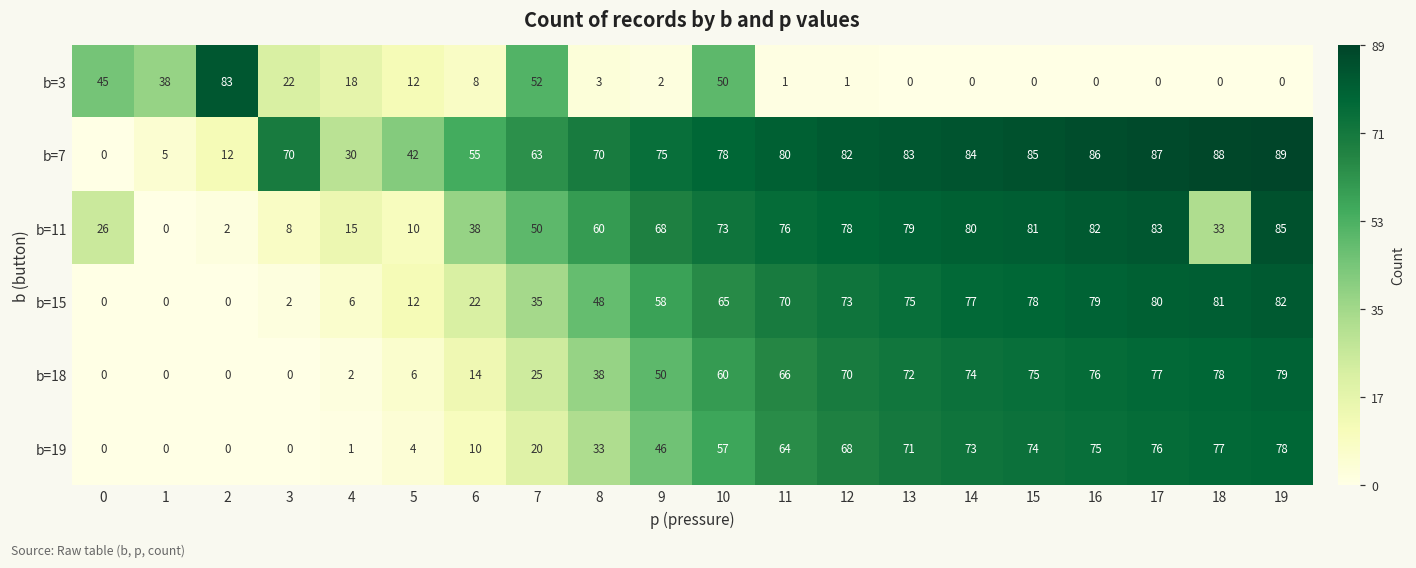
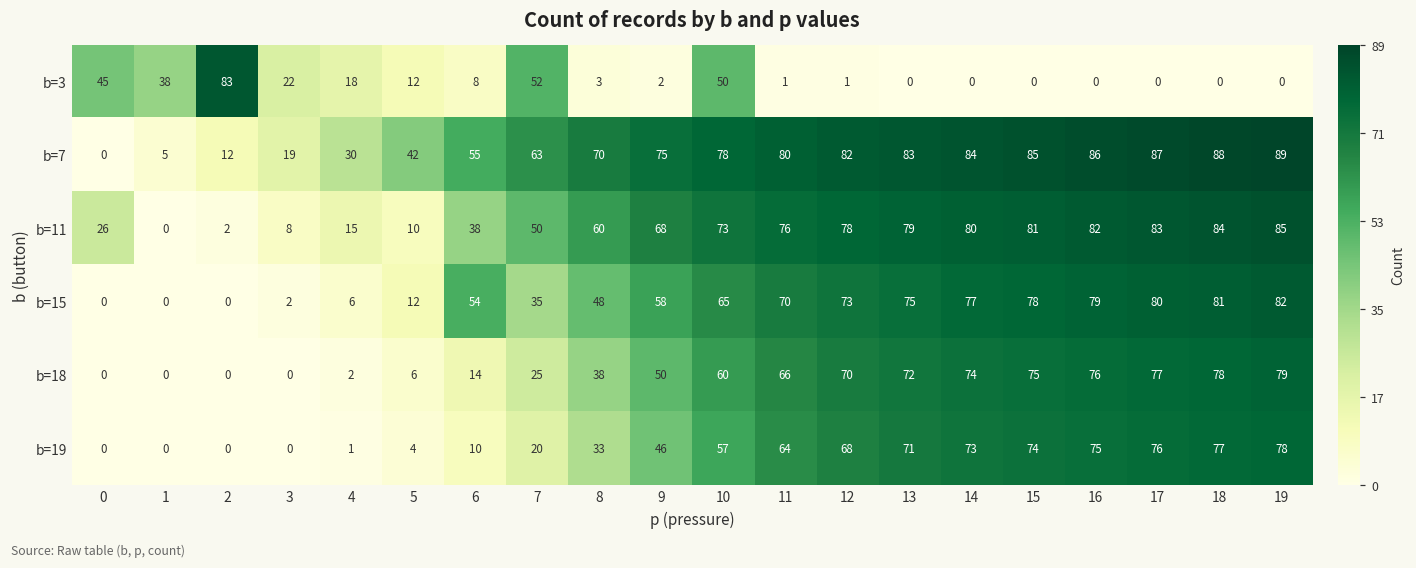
b=7, 3: 70 -> 19
b=11, 18: 33 -> 84
b=15, 6: 22 -> 54
